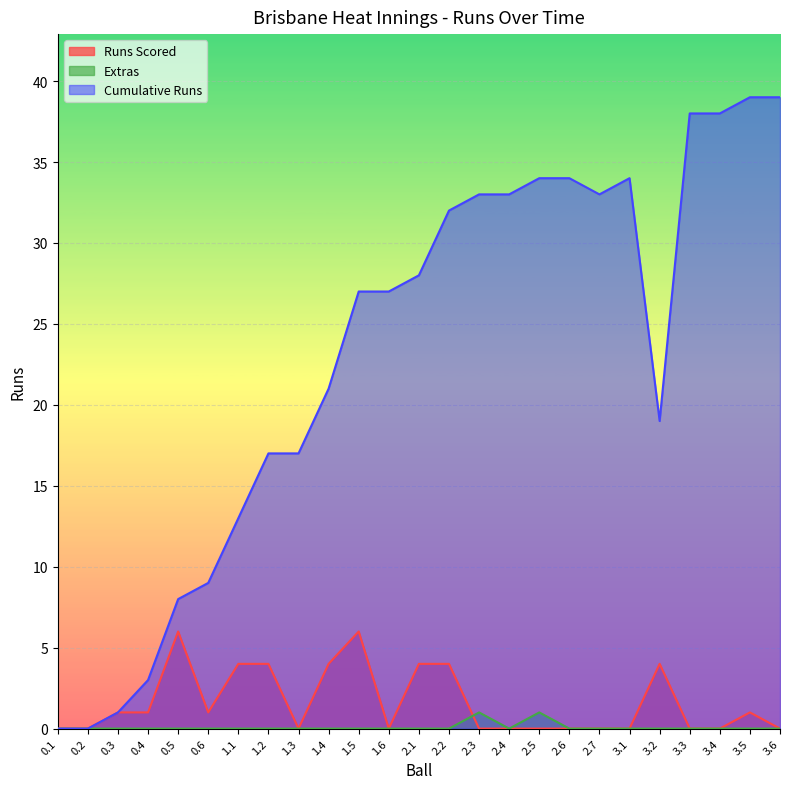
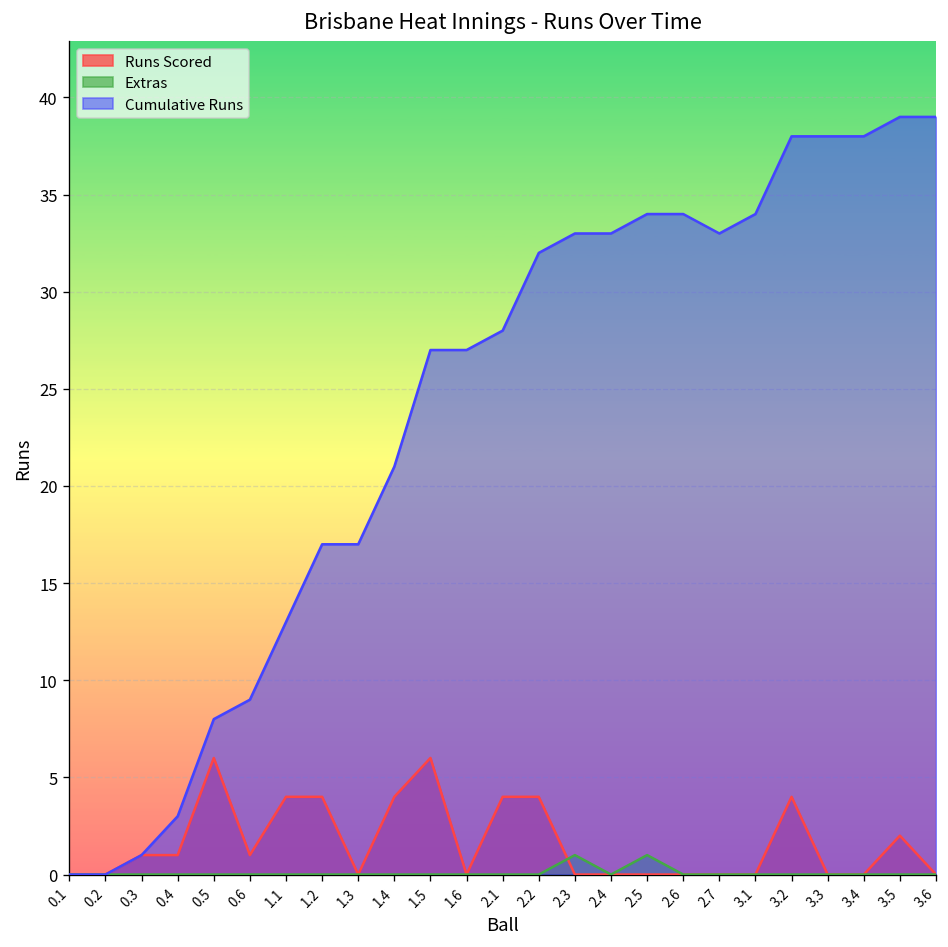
Cumulative Runs, 3.2: 19 -> 38
Runs Scored, 3.5: 1 -> 2
